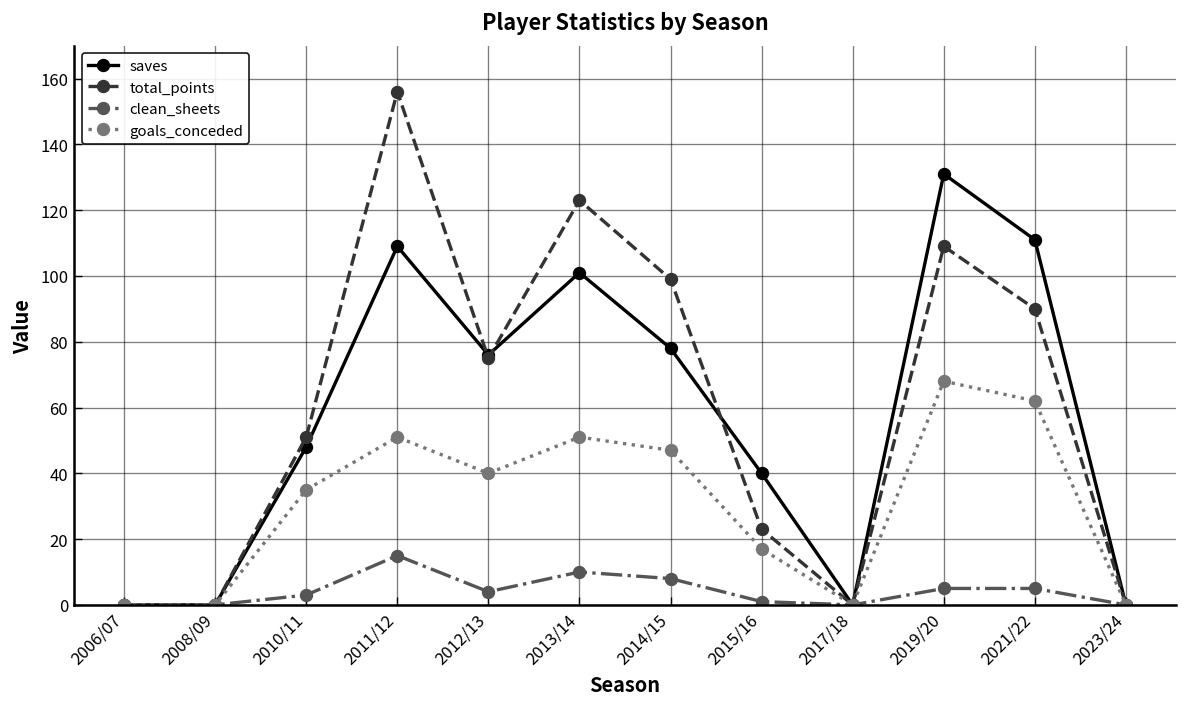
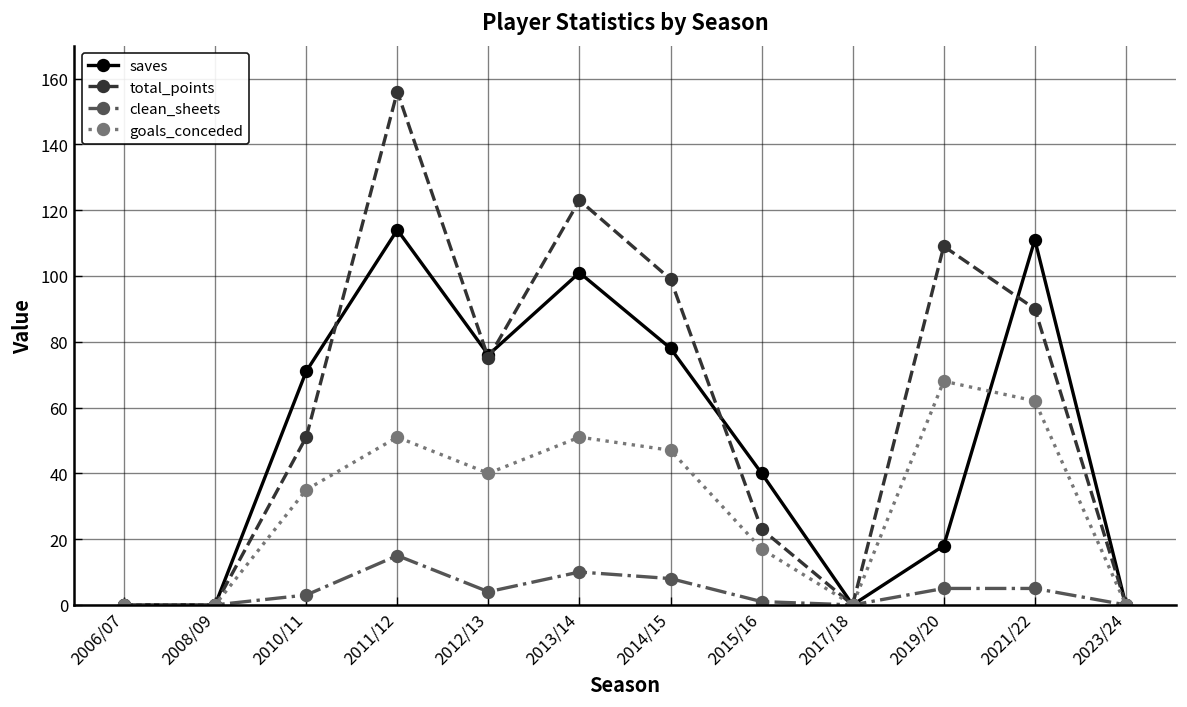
saves, 2010/11: 48 -> 71
saves, 2011/12: 109 -> 114
saves, 2019/20: 131 -> 18
